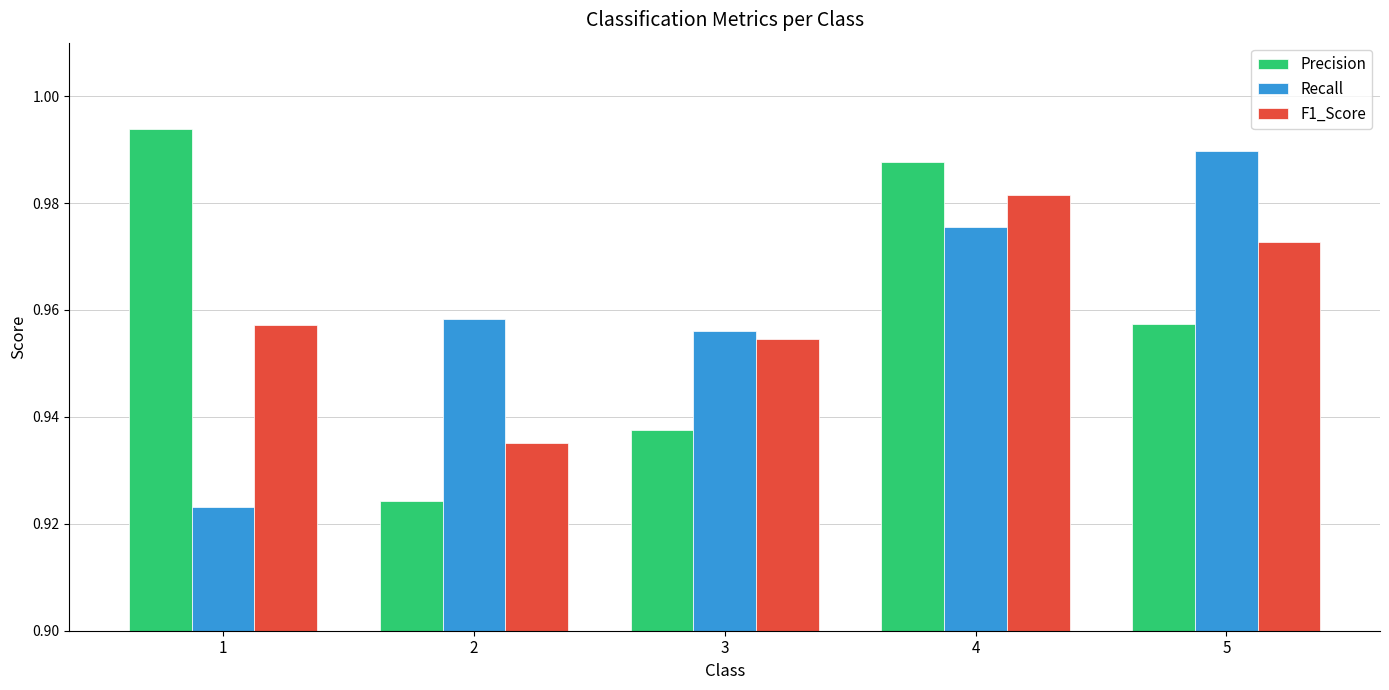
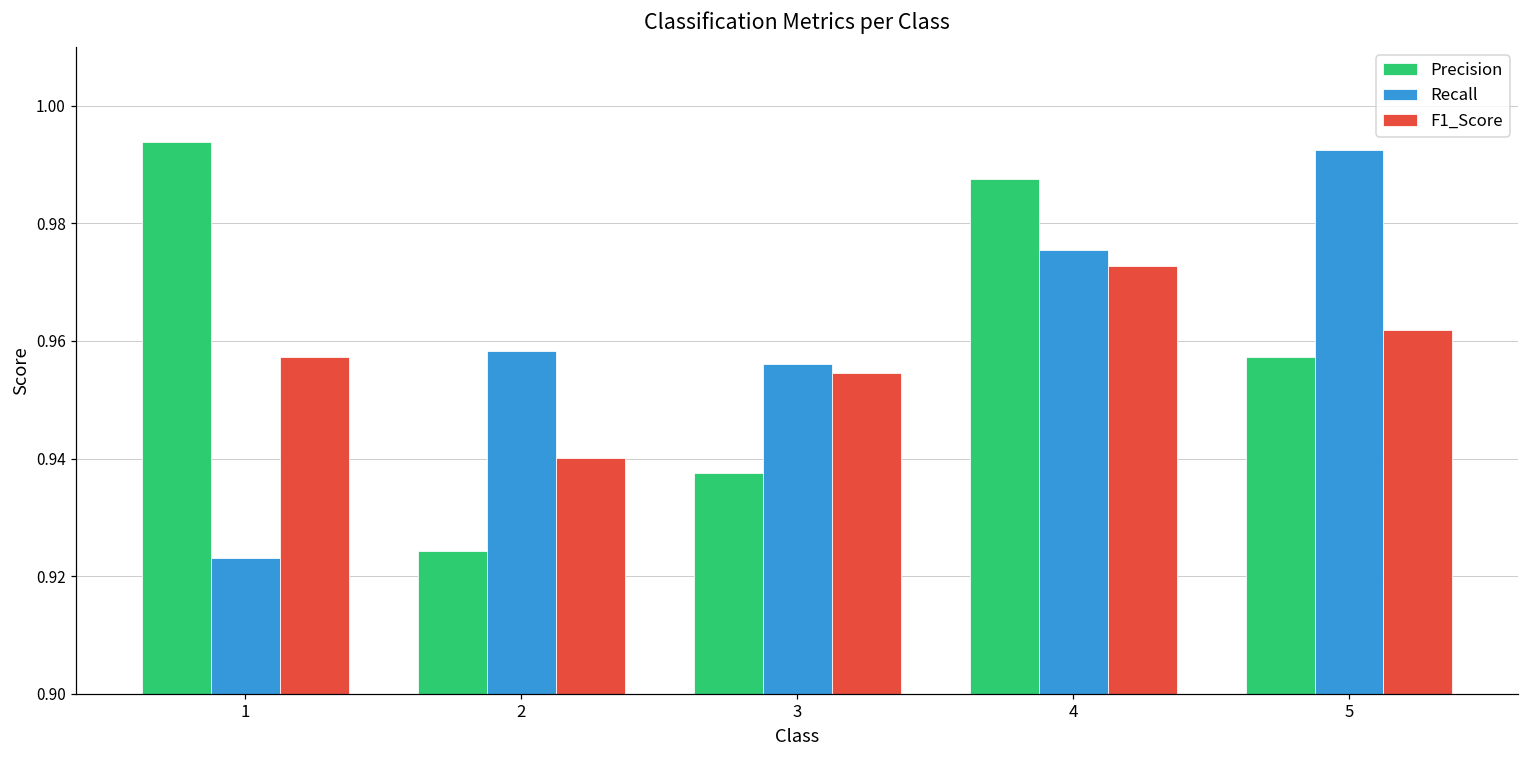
F1_Score, 2: 0.935 -> 0.940
F1_Score, 4: 0.982 -> 0.973
Recall, 5: 0.990 -> 0.992
F1_Score, 5: 0.973 -> 0.962
